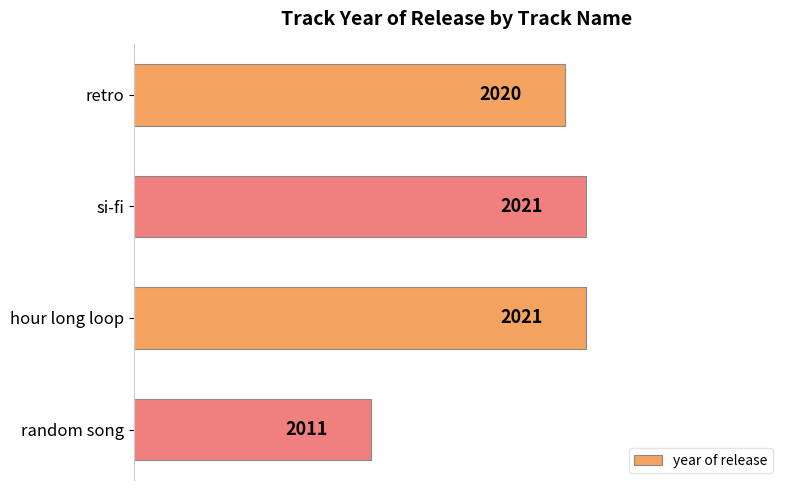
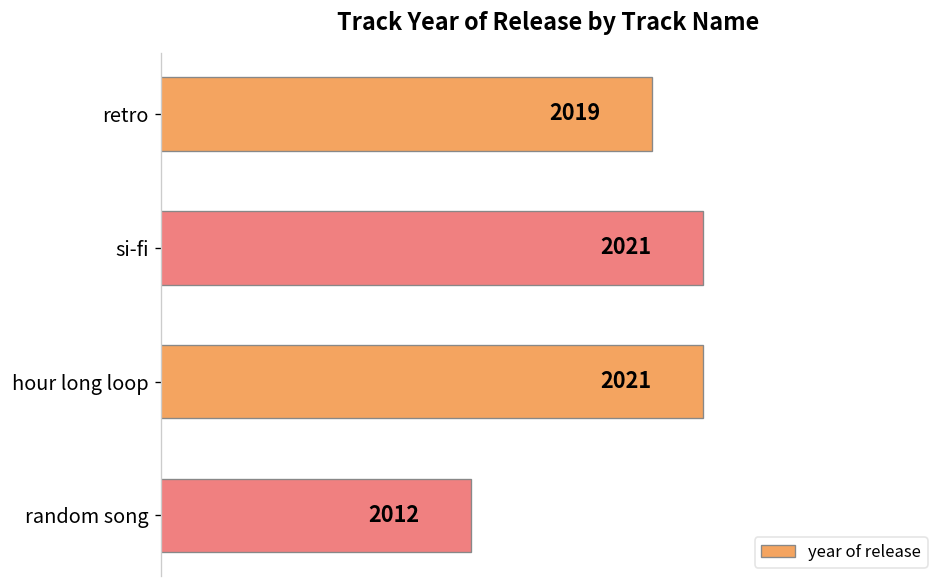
retro: 2020 -> 2019
random song: 2011 -> 2012
